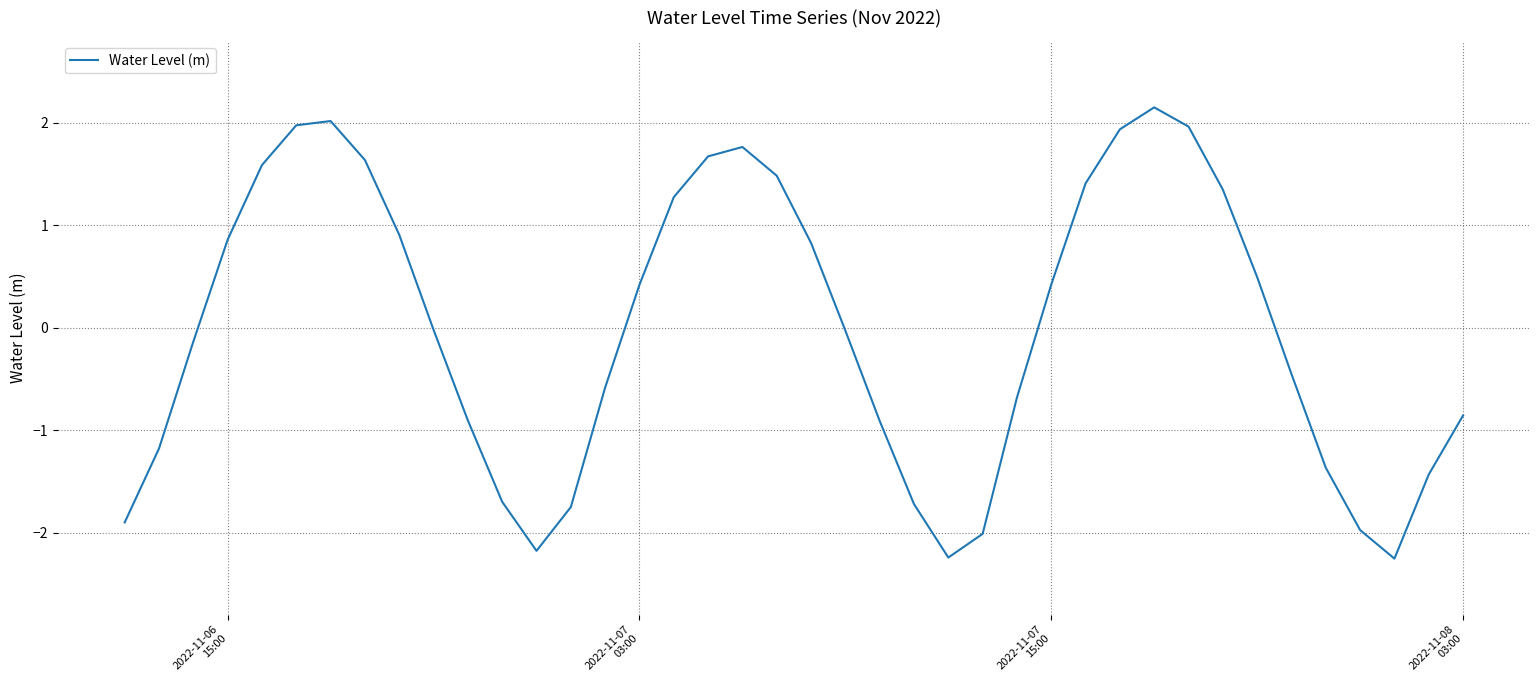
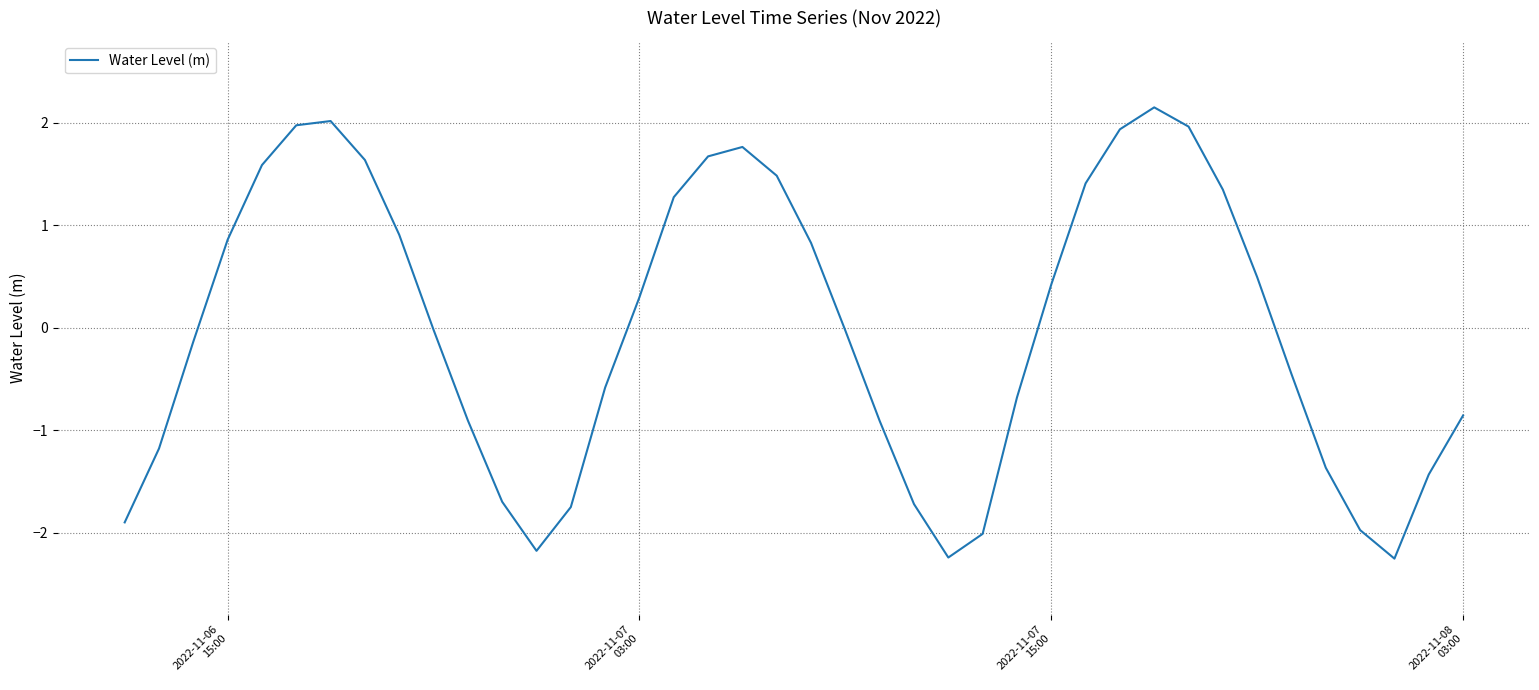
2022-11-07 03:00: 0.42 -> 0.30
